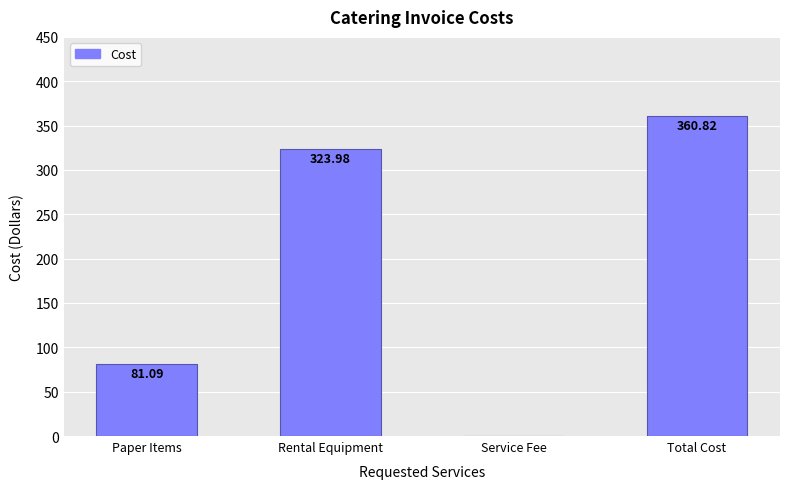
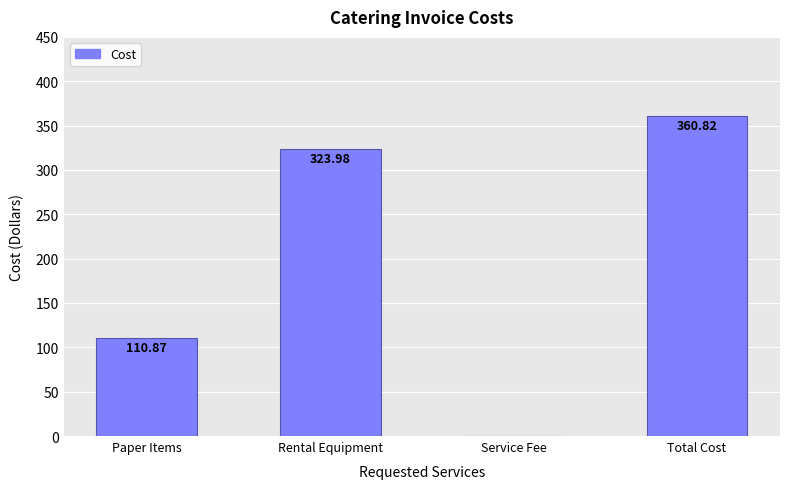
Paper Items: 81.09 -> 110.87
